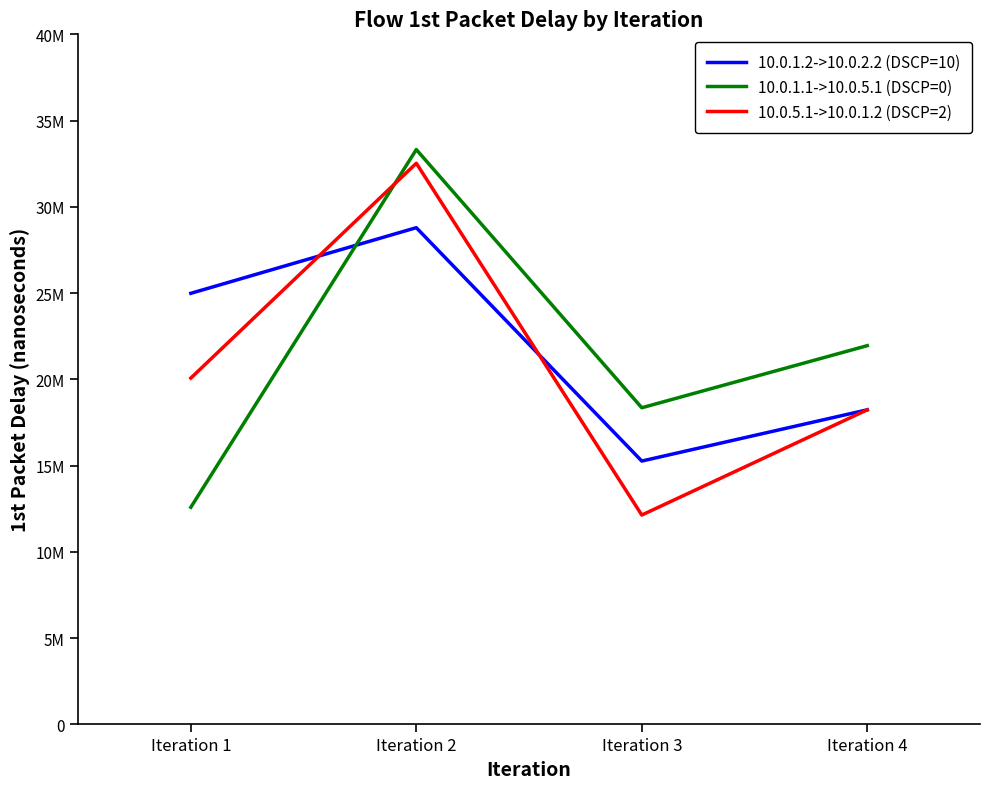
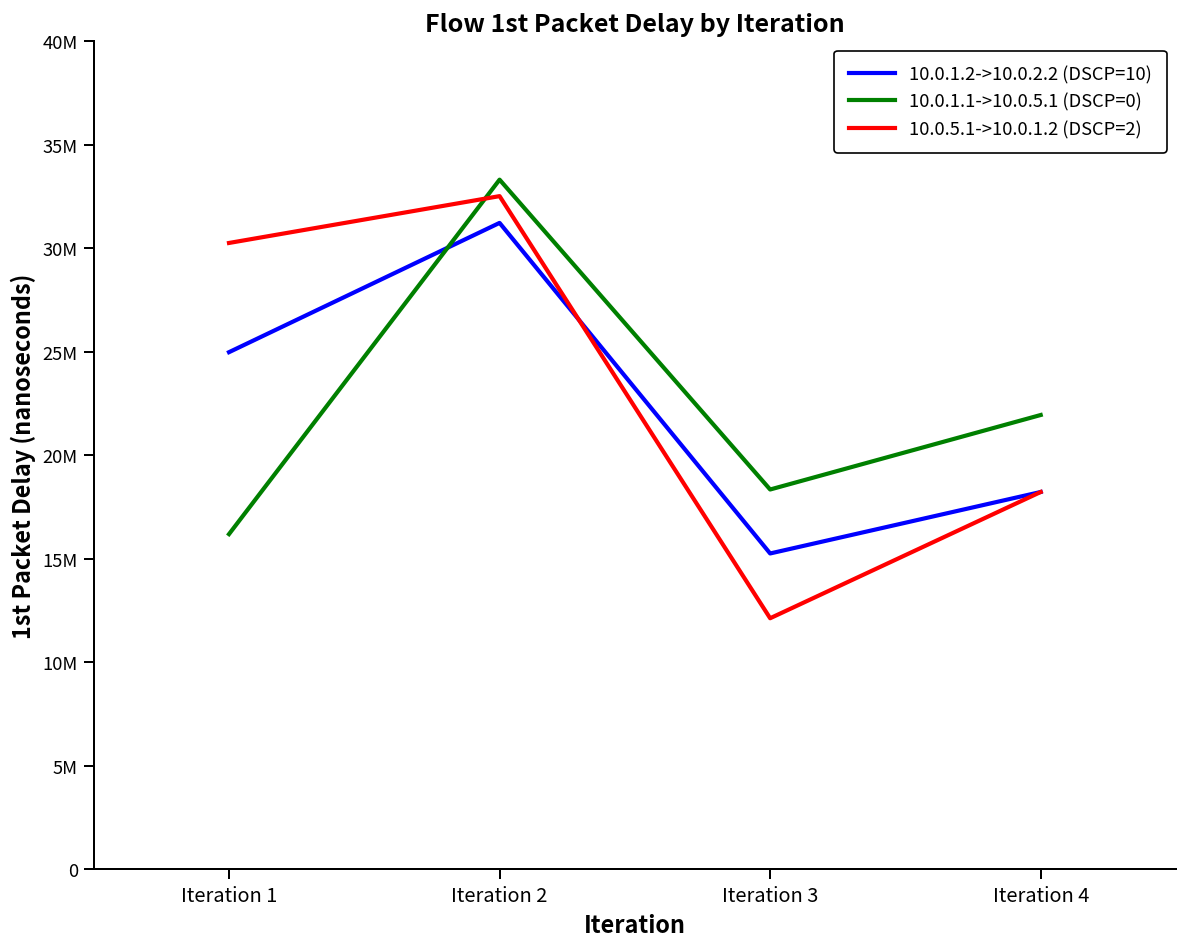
10.0.1.1->10.0.5.1 (DSCP=0), Iteration 1: 12600000 -> 16200000
10.0.5.1->10.0.1.2 (DSCP=2), Iteration 1: 20100000 -> 30300000
10.0.1.2->10.0.2.2 (DSCP=10), Iteration 2: 28800000 -> 31200000
